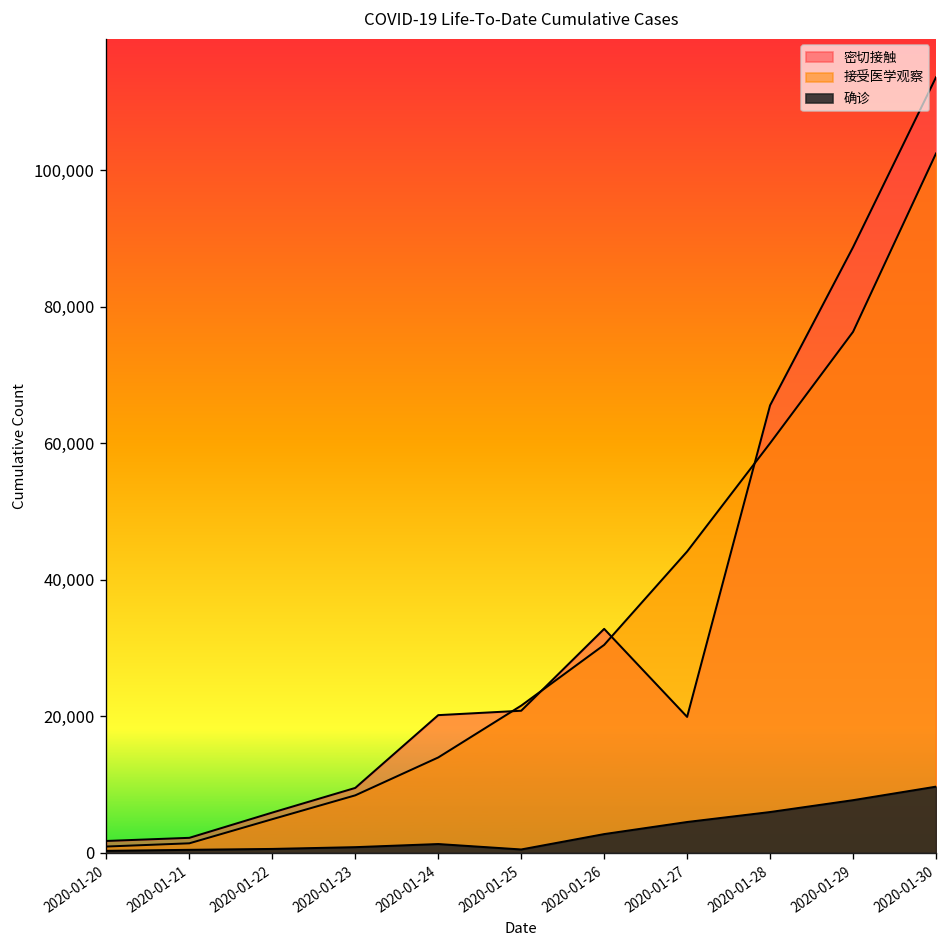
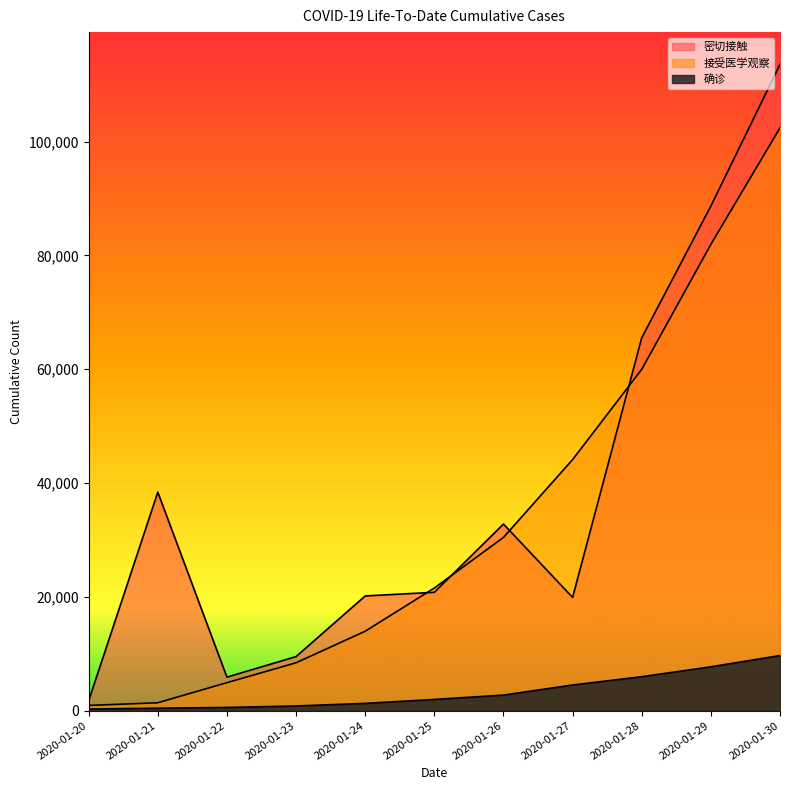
密切接触, 2020-01-21: 2,000 -> 38,000
确诊, 2020-01-25: 0 -> 2,000
接受医学观察, 2020-01-29: 76,000 -> 82,000
